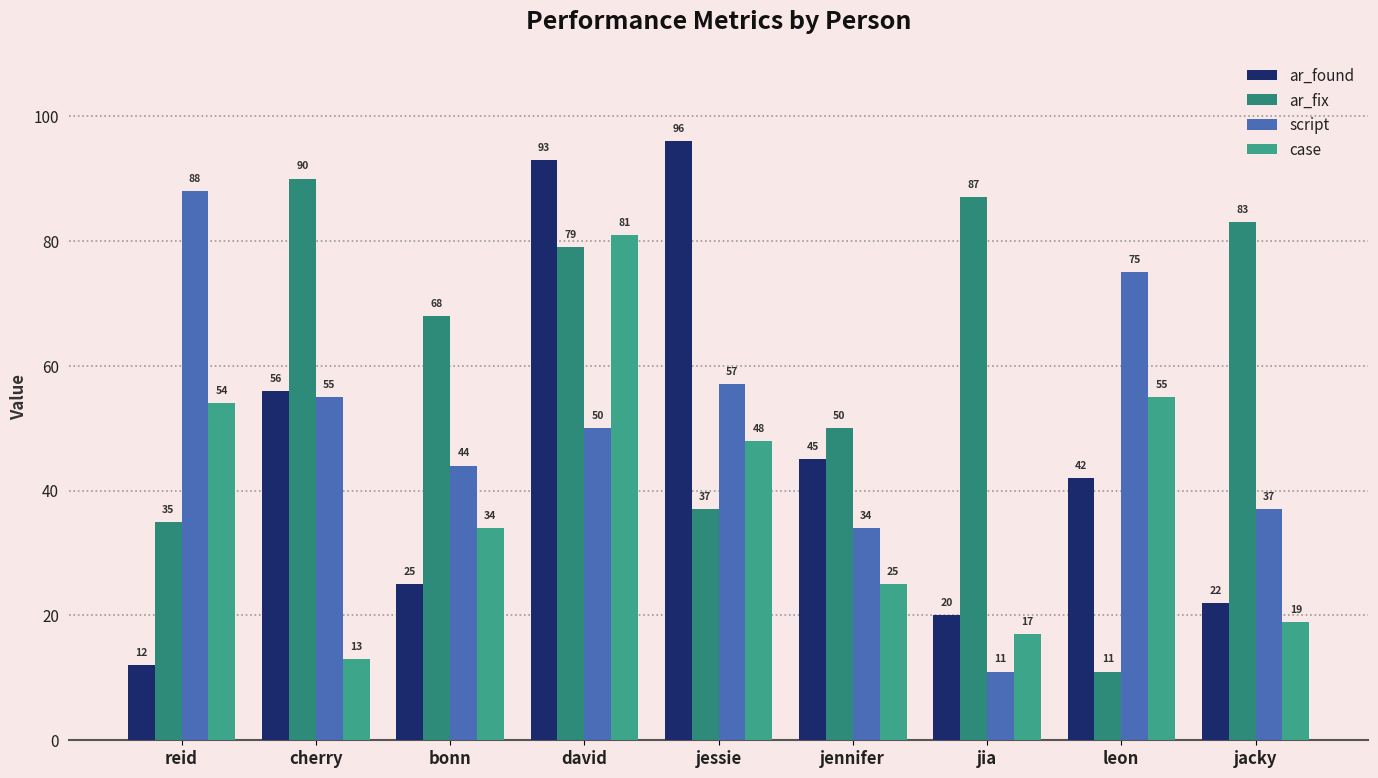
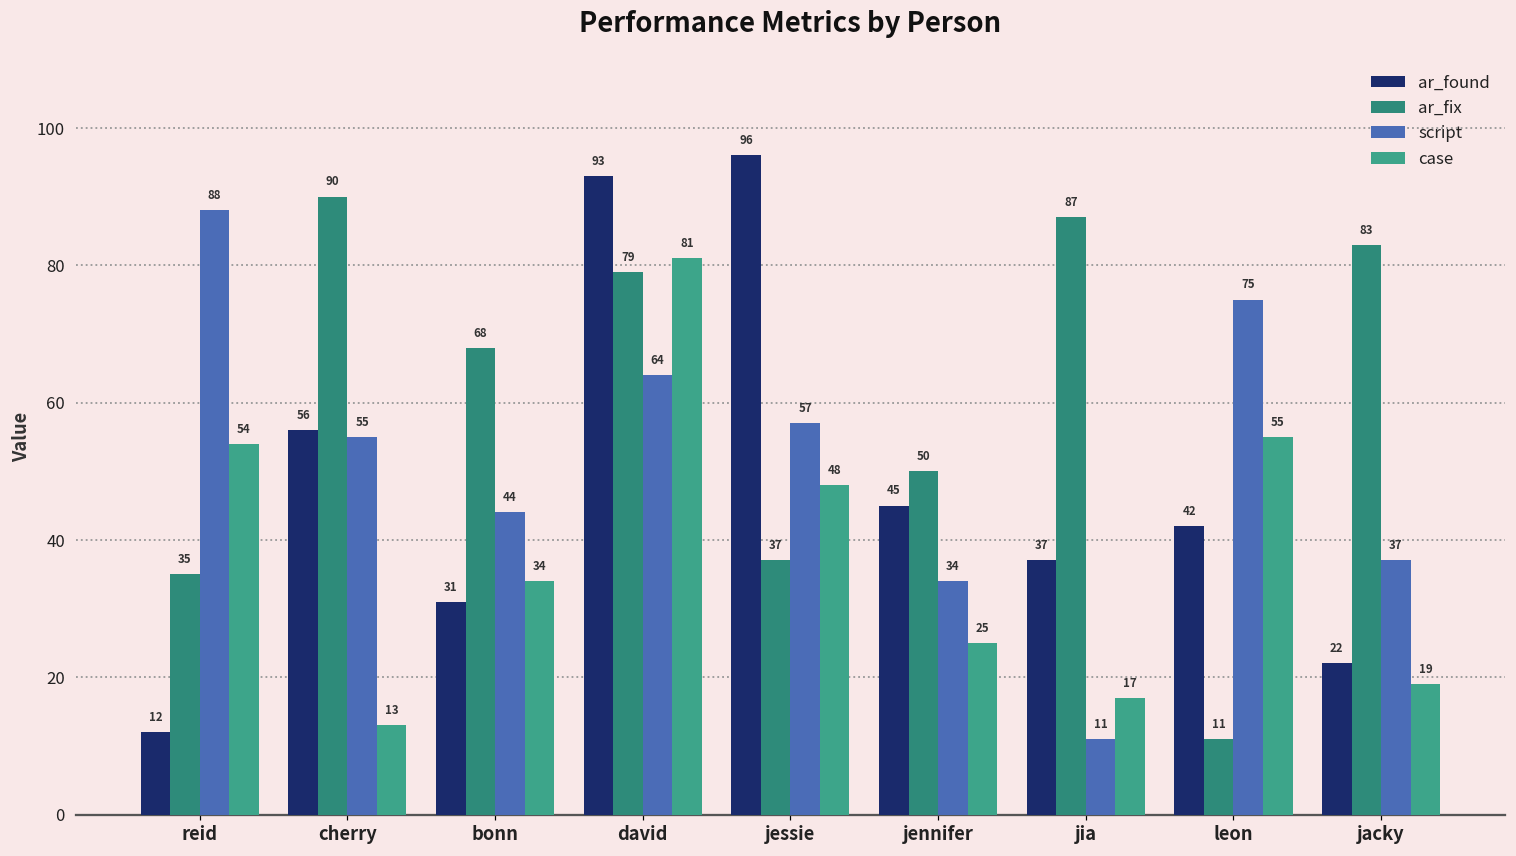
ar_found, bonn: 25 -> 31
script, david: 50 -> 64
ar_found, jia: 20 -> 37
